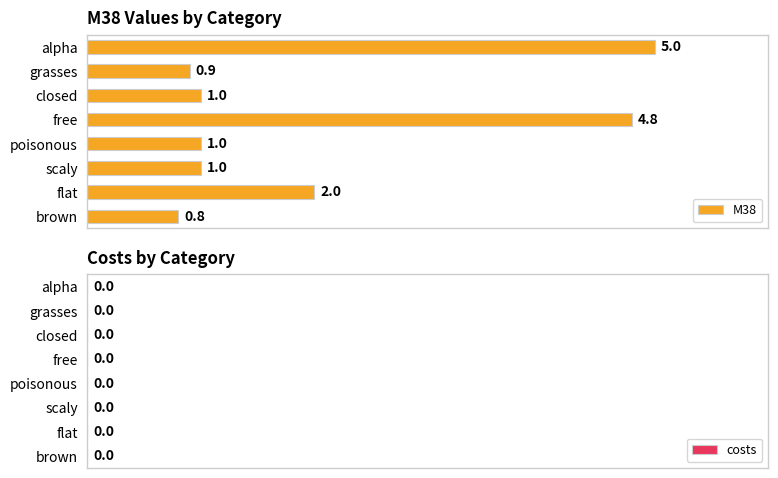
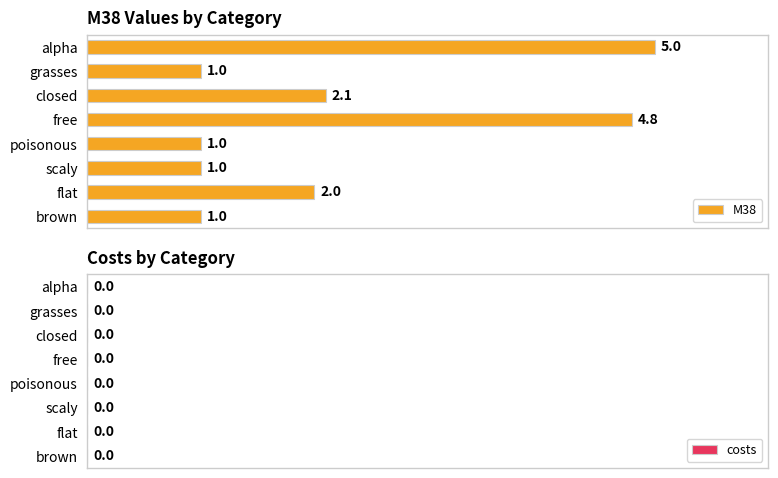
M38 Values by Category, grasses: 0.9 -> 1.0
M38 Values by Category, closed: 1.0 -> 2.1
M38 Values by Category, brown: 0.8 -> 1.0
